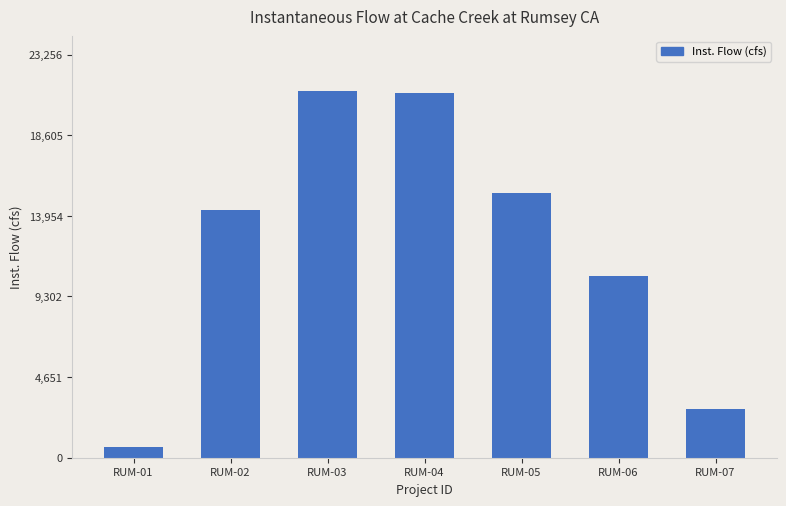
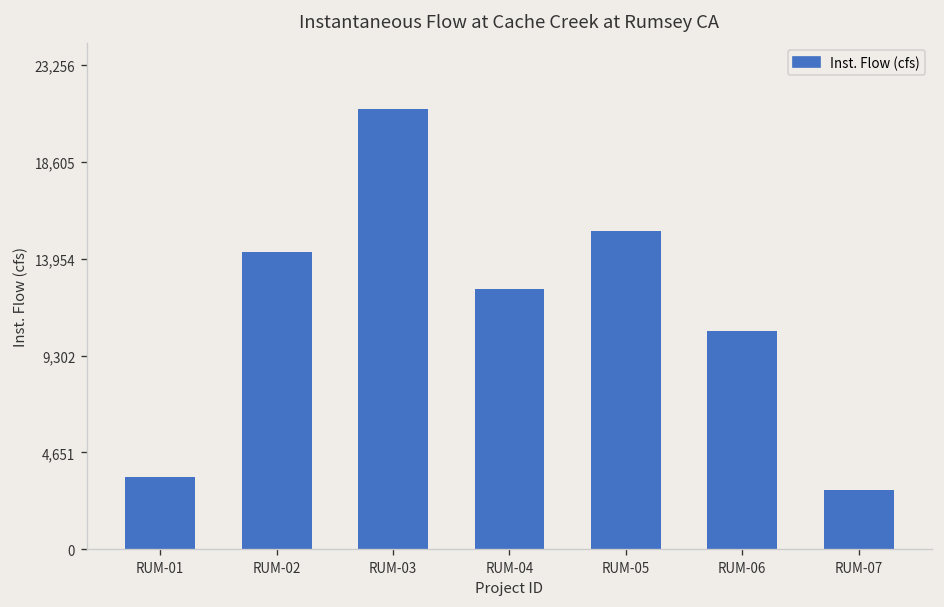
RUM-01: 600 -> 3,400
RUM-04: 21,000 -> 12,500
